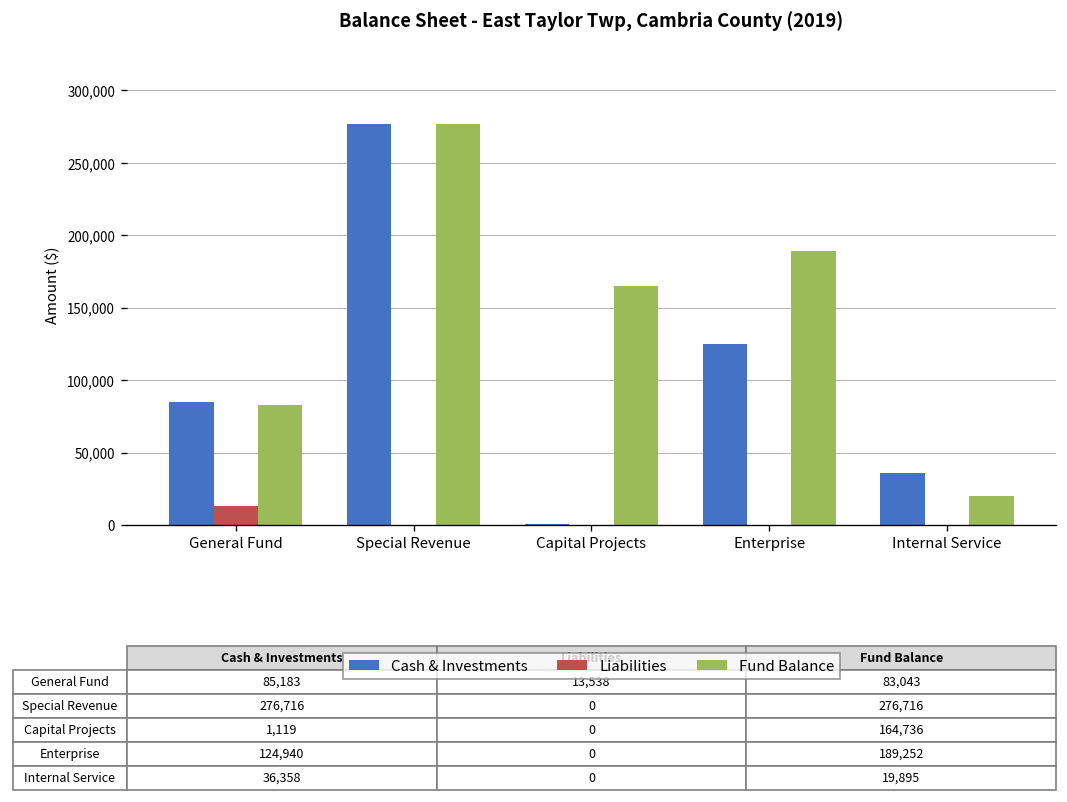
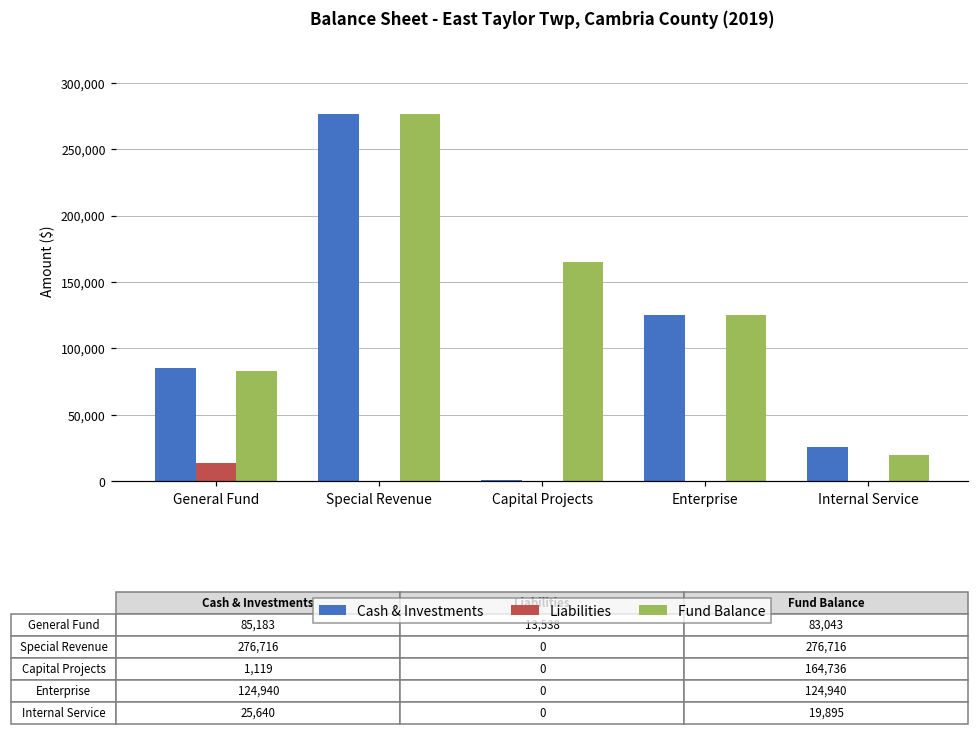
Fund Balance, Enterprise: 189,252 -> 124,940
Cash & Investments, Internal Service: 36,358 -> 25,640
